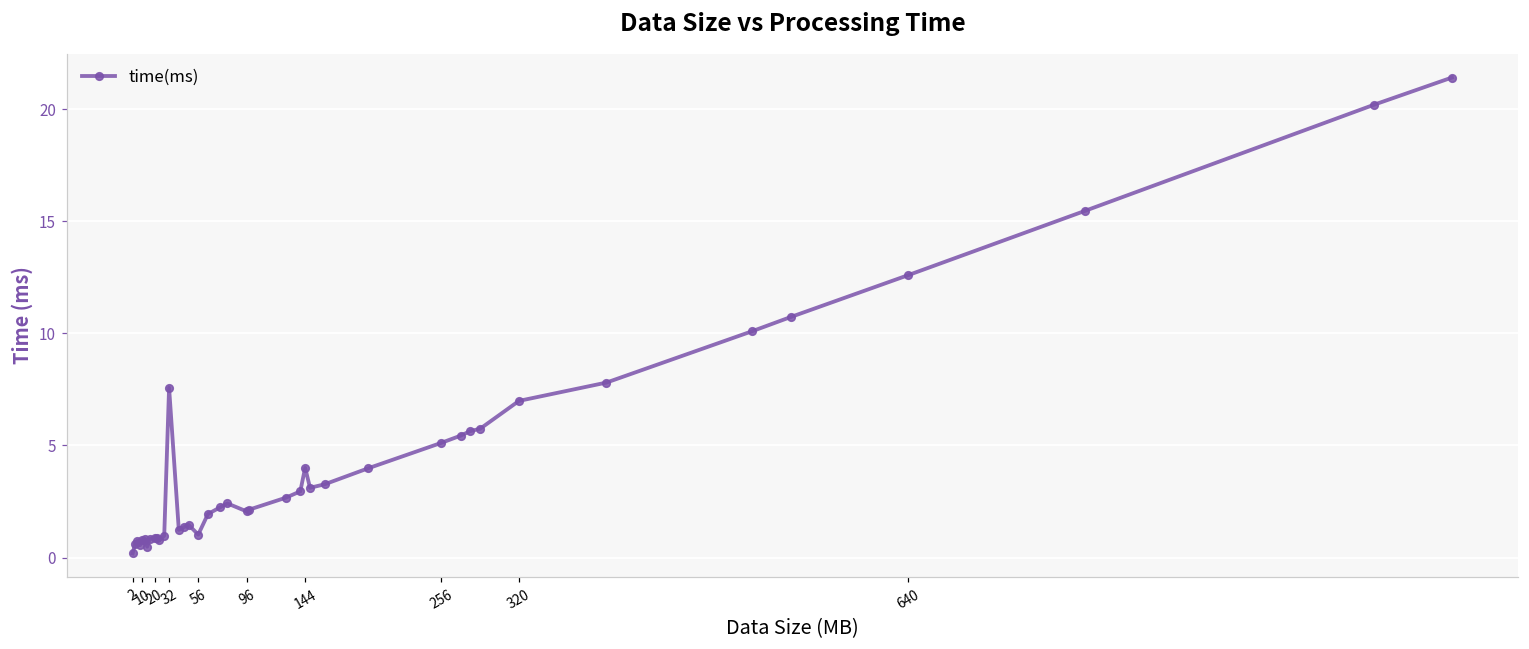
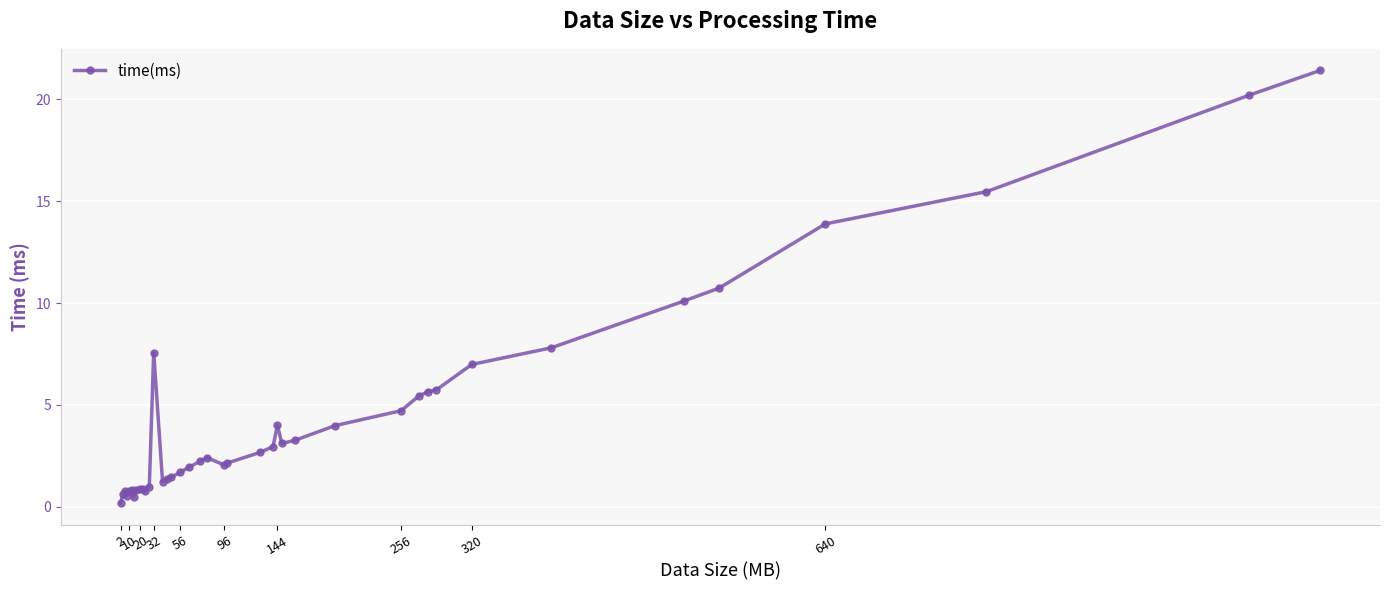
56: 1.0 -> 1.7
256: 5.1 -> 4.7
640: 12.6 -> 13.9
